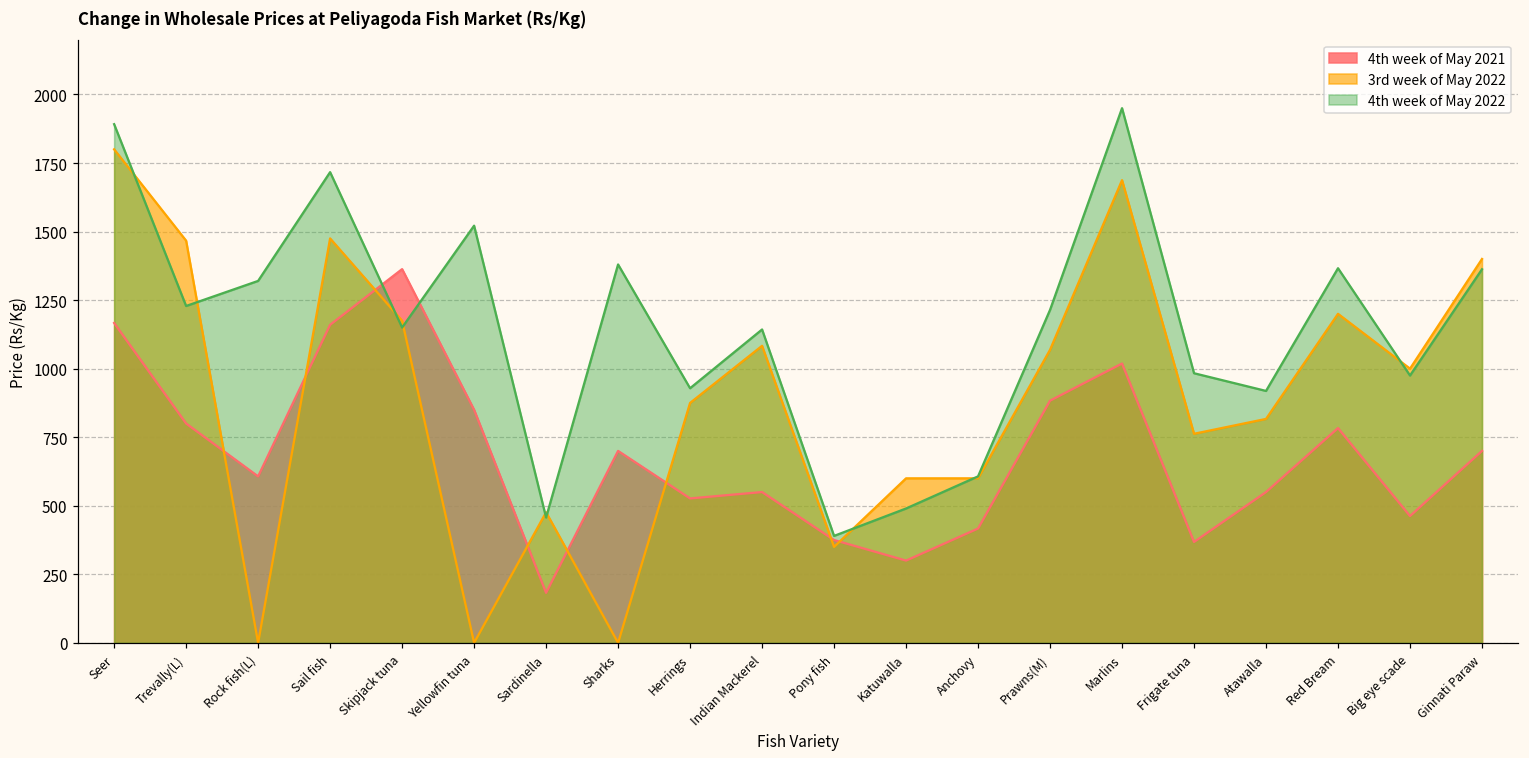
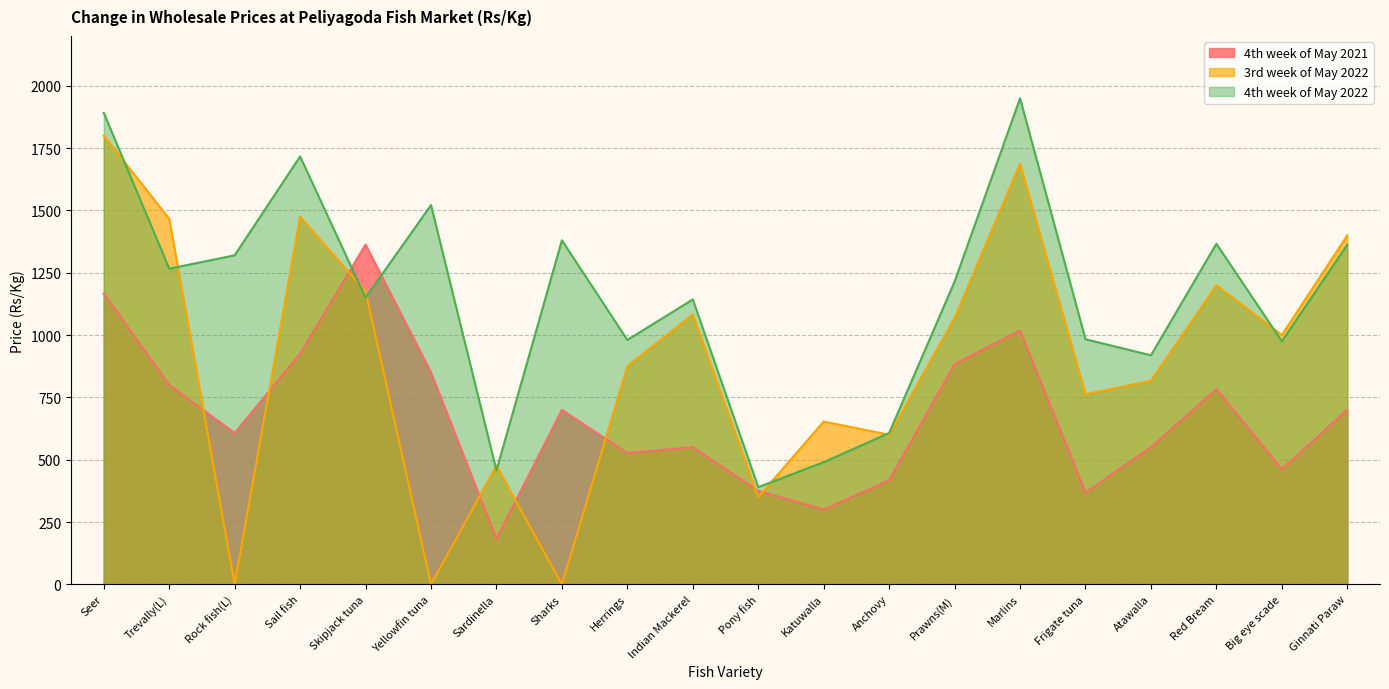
4th week of May 2022, Trevally(L): 1230 -> 1270
4th week of May 2021, Sail fish: 1160 -> 930
4th week of May 2022, Herrings: 930 -> 980
3rd week of May 2022, Katuwalla: 600 -> 650
